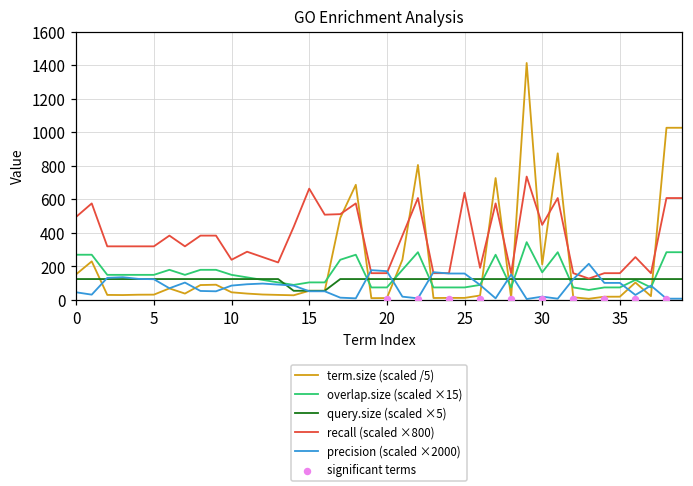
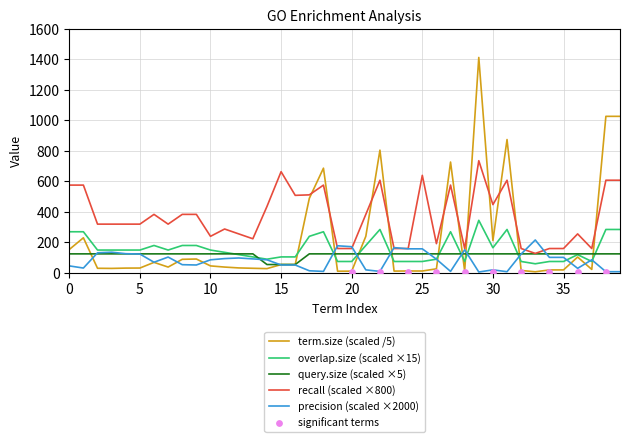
recall (scaled ×800), 0: 500 -> 580
